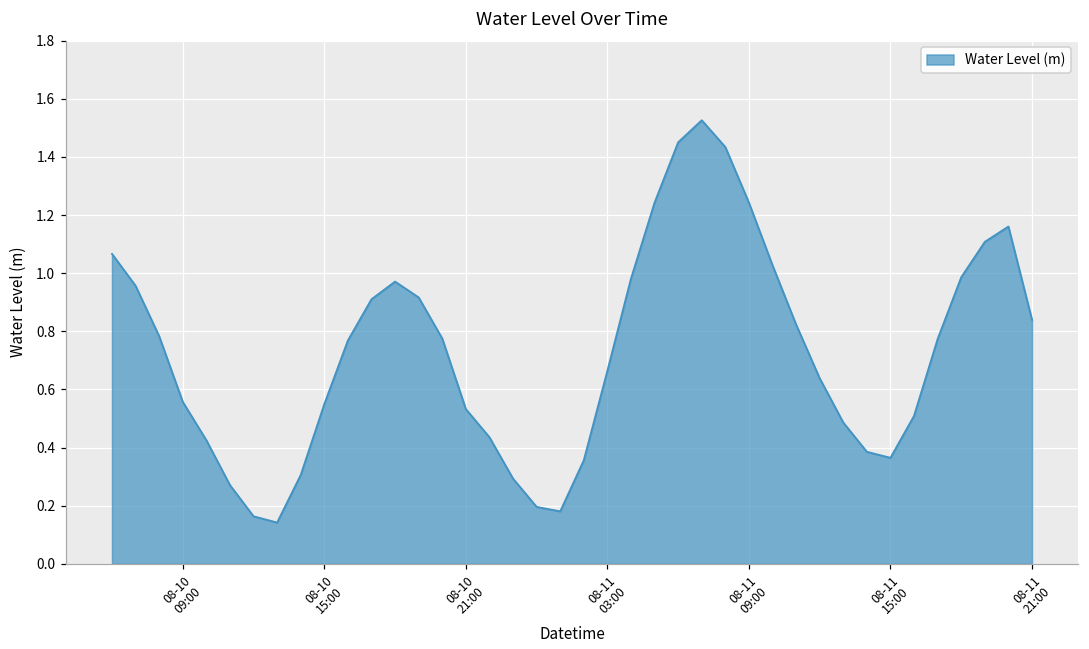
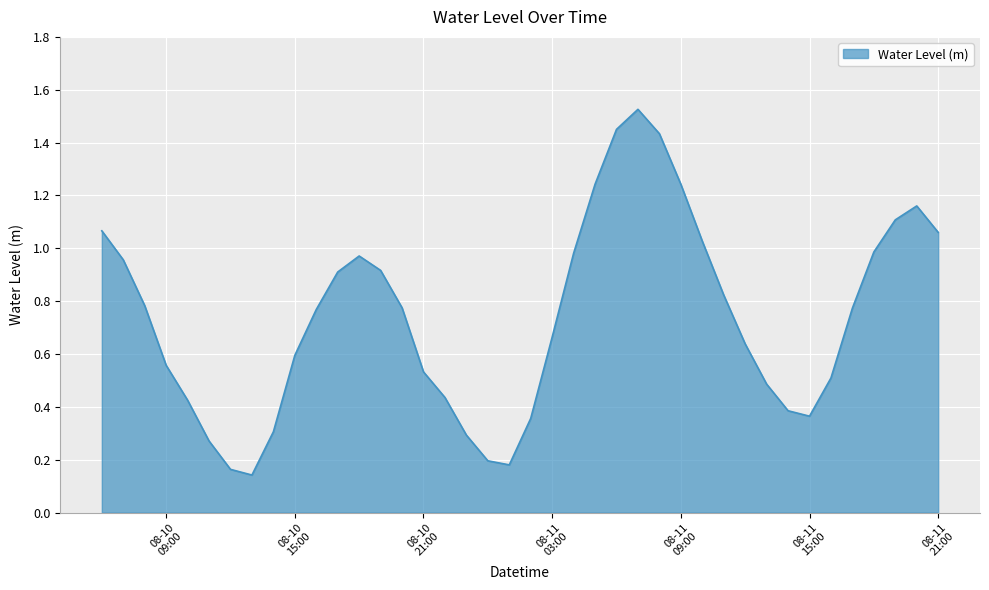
08-10 15:00: 0.55 -> 0.60
08-11 21:00: 0.84 -> 1.06
